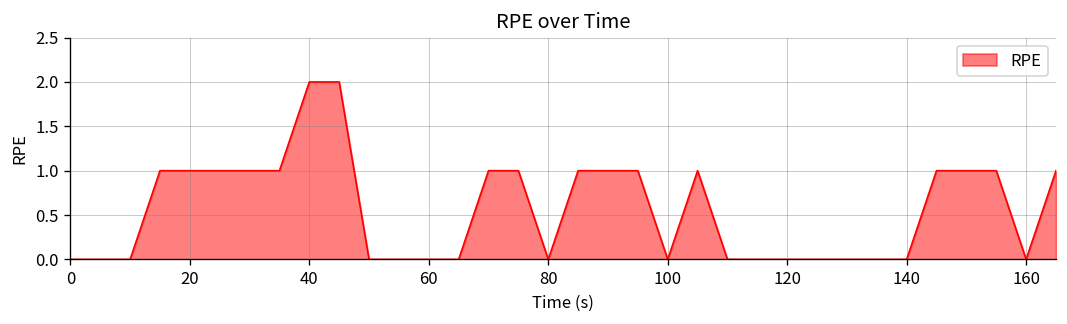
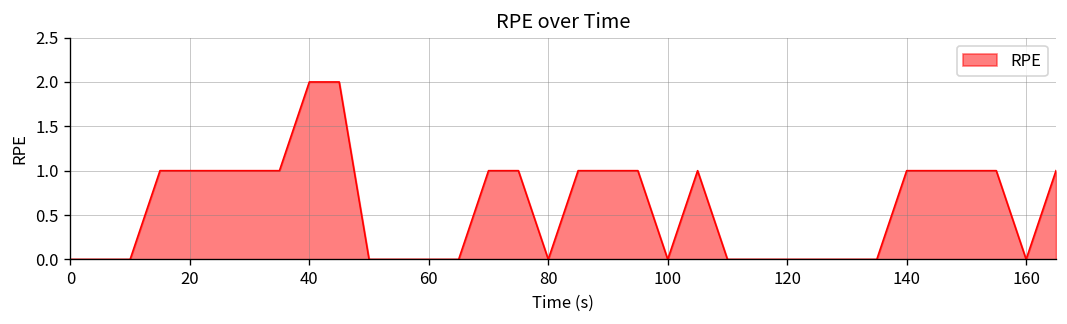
140: 0 -> 1
